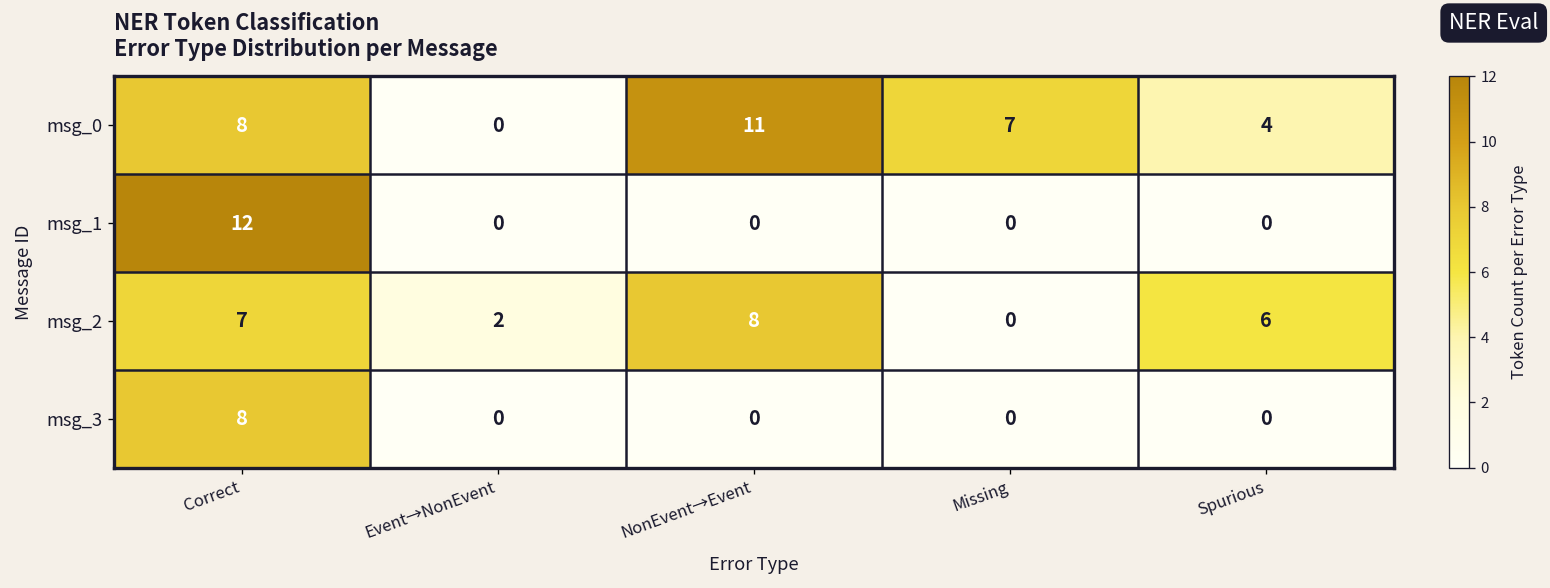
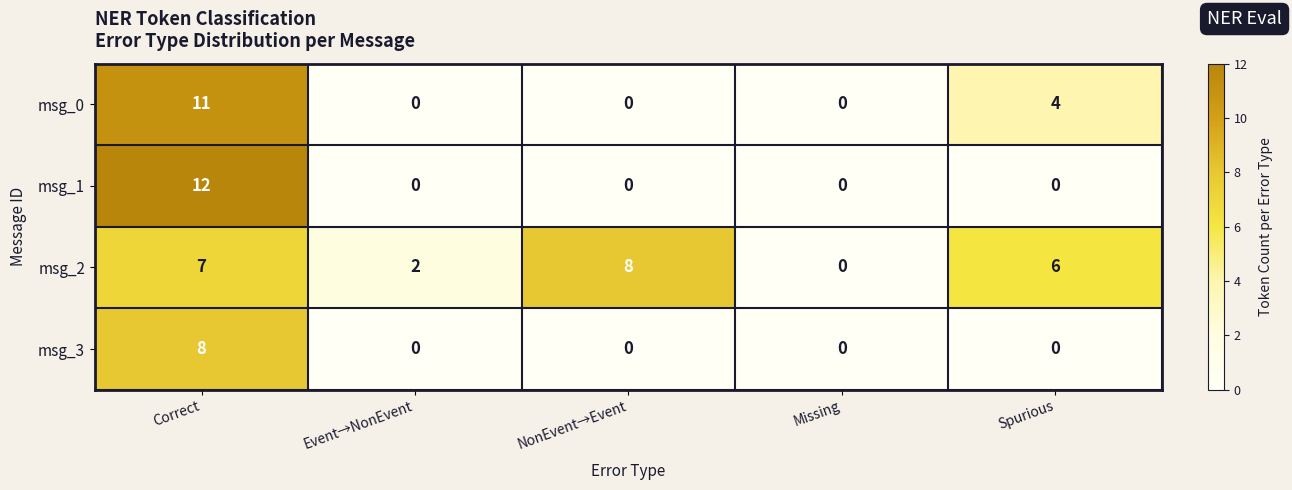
msg_0, Correct: 8 -> 11
msg_0, NonEvent→Event: 11 -> 0
msg_0, Missing: 7 -> 0
